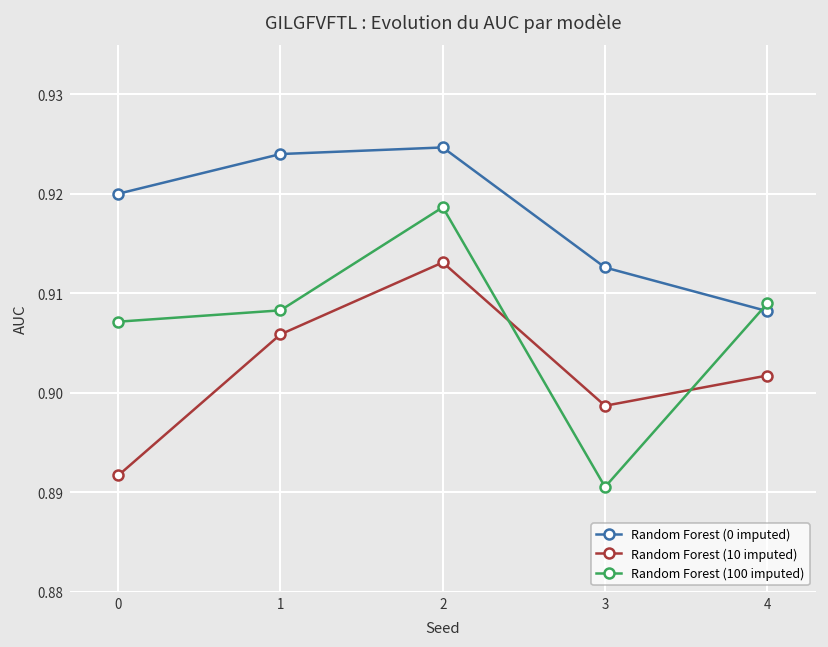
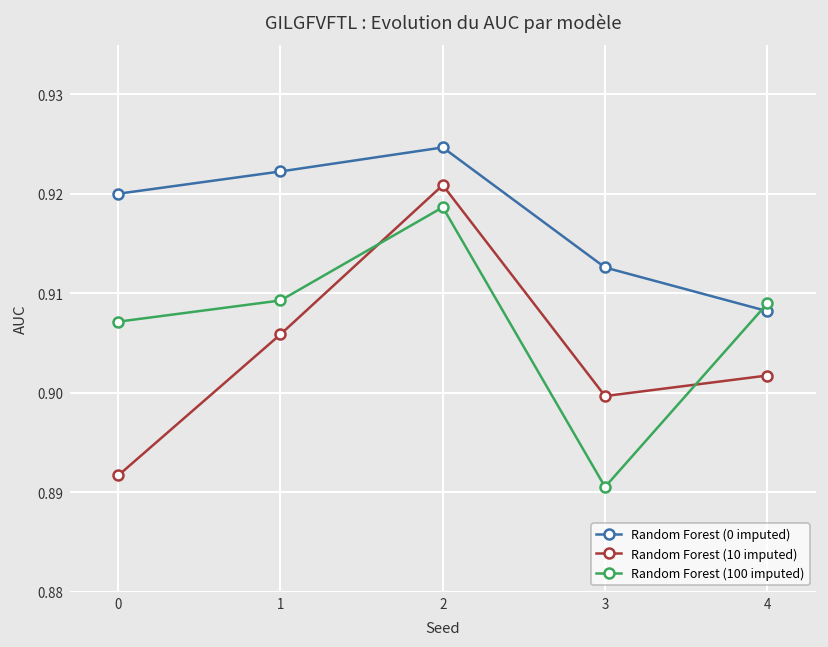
Random Forest (0 imputed), 1: 0.924 -> 0.922
Random Forest (100 imputed), 1: 0.908 -> 0.909
Random Forest (10 imputed), 2: 0.913 -> 0.921
Random Forest (10 imputed), 3: 0.899 -> 0.900
